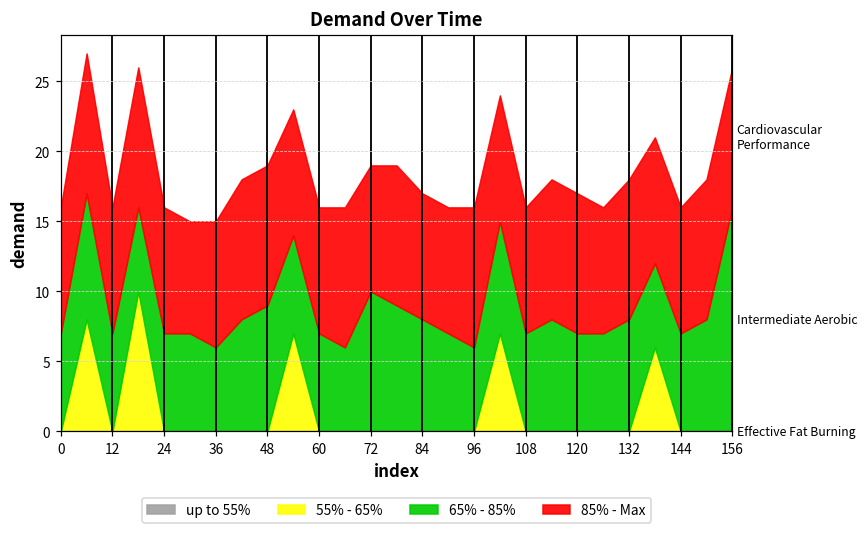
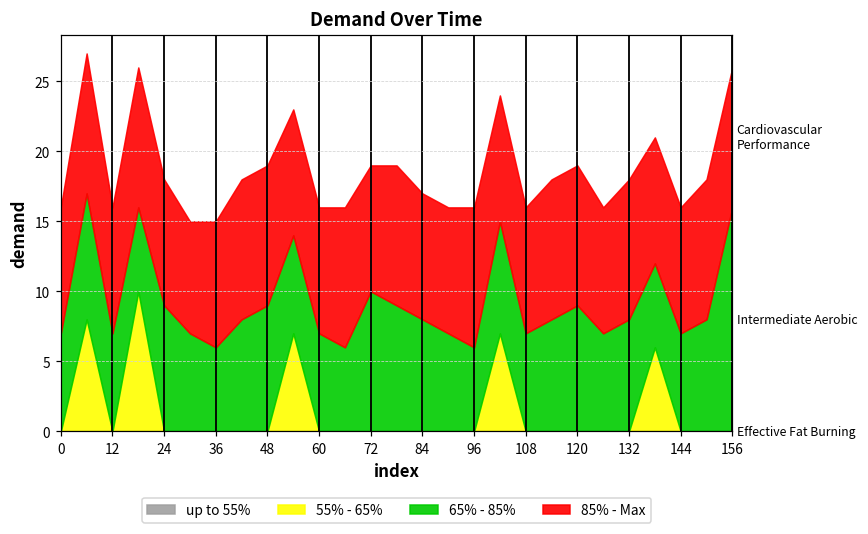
65% - 85%, 24: 7 -> 9
65% - 85%, 120: 7 -> 9
